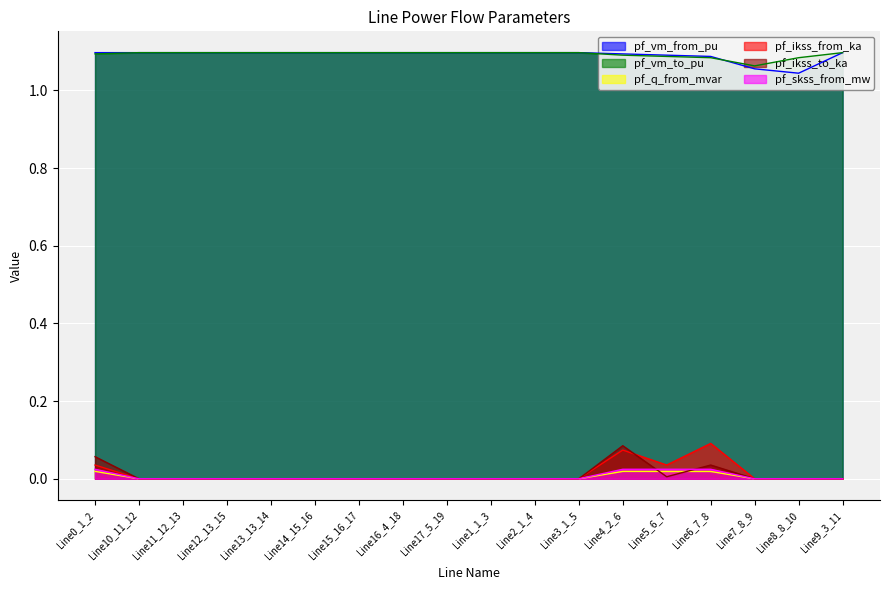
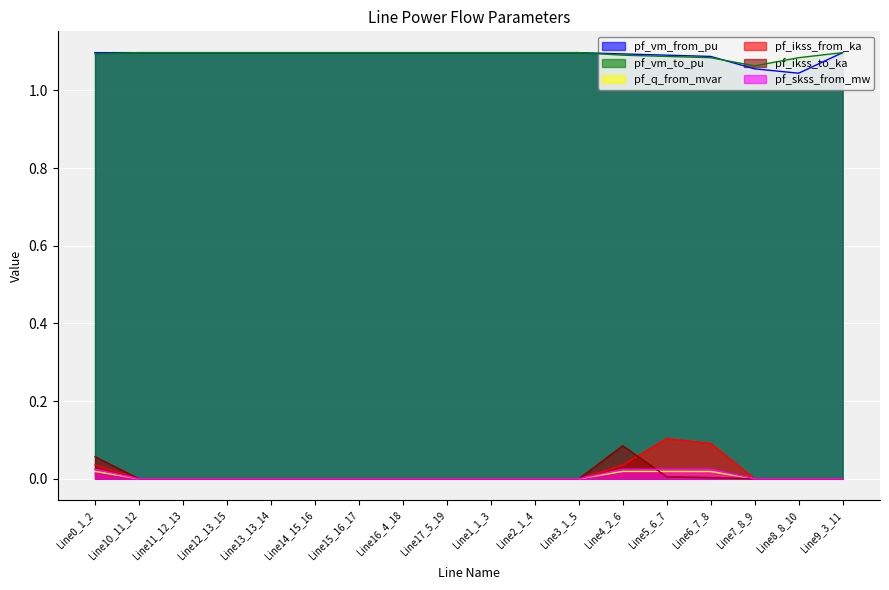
pf_ikss_from_ka, Line4_2_6: 0.07 -> 0.04
pf_ikss_from_ka, Line5_6_7: 0.04 -> 0.10
pf_ikss_to_ka, Line6_7_8: 0.04 -> 0.00
